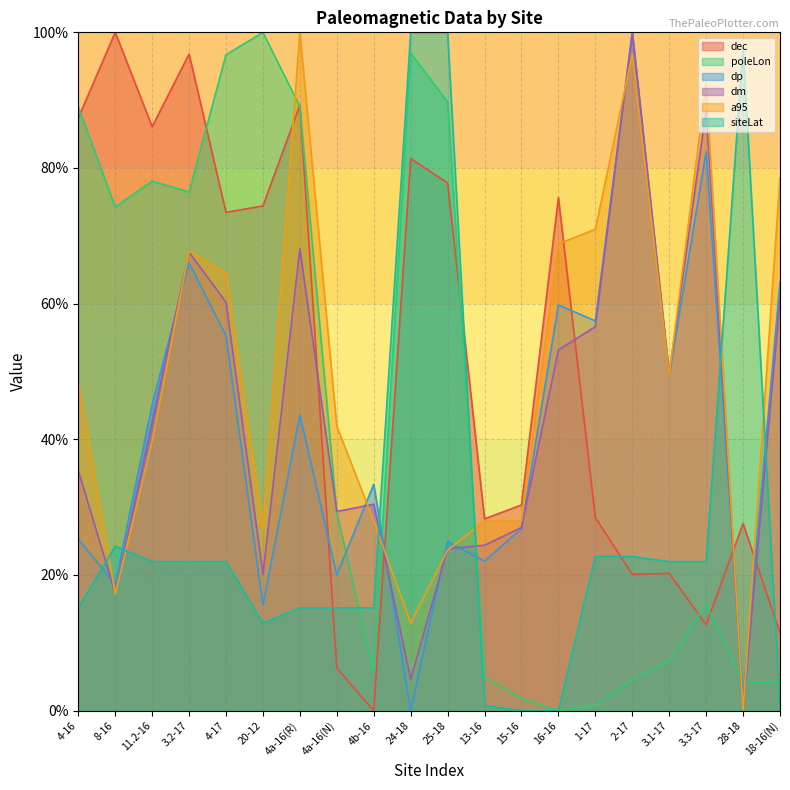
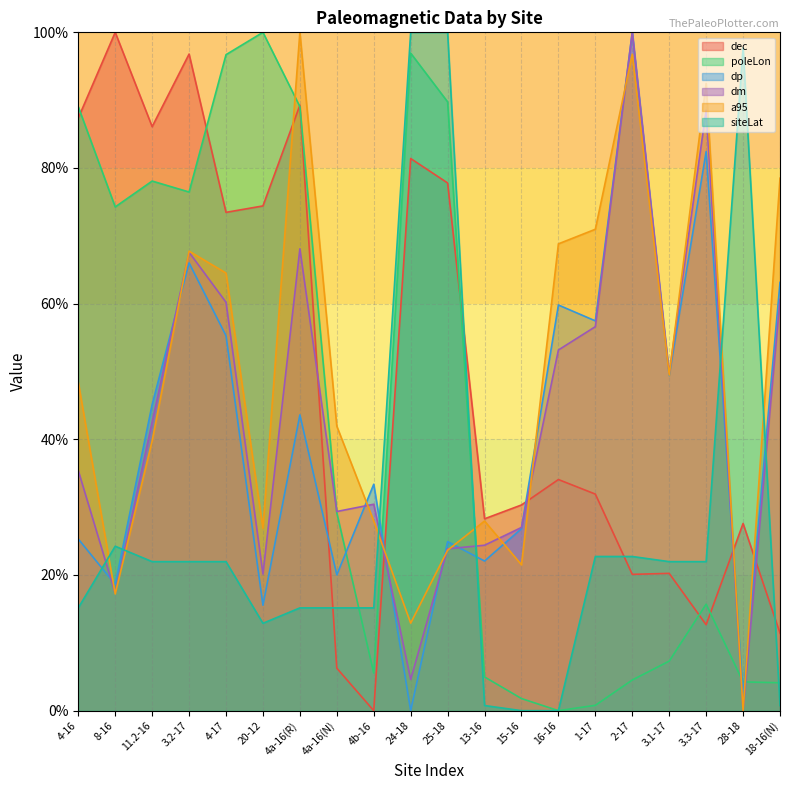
a95, 15-16: 28% -> 22%
dec, 16-16: 76% -> 34%
dec, 1-17: 28% -> 32%
